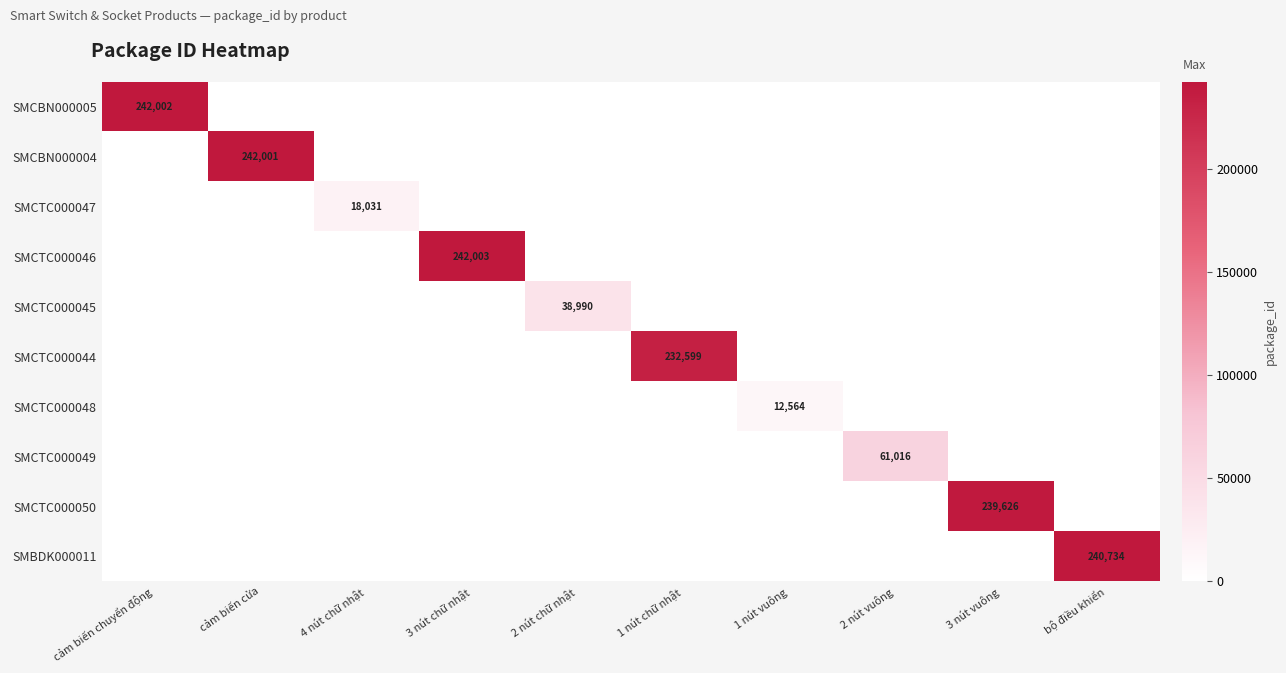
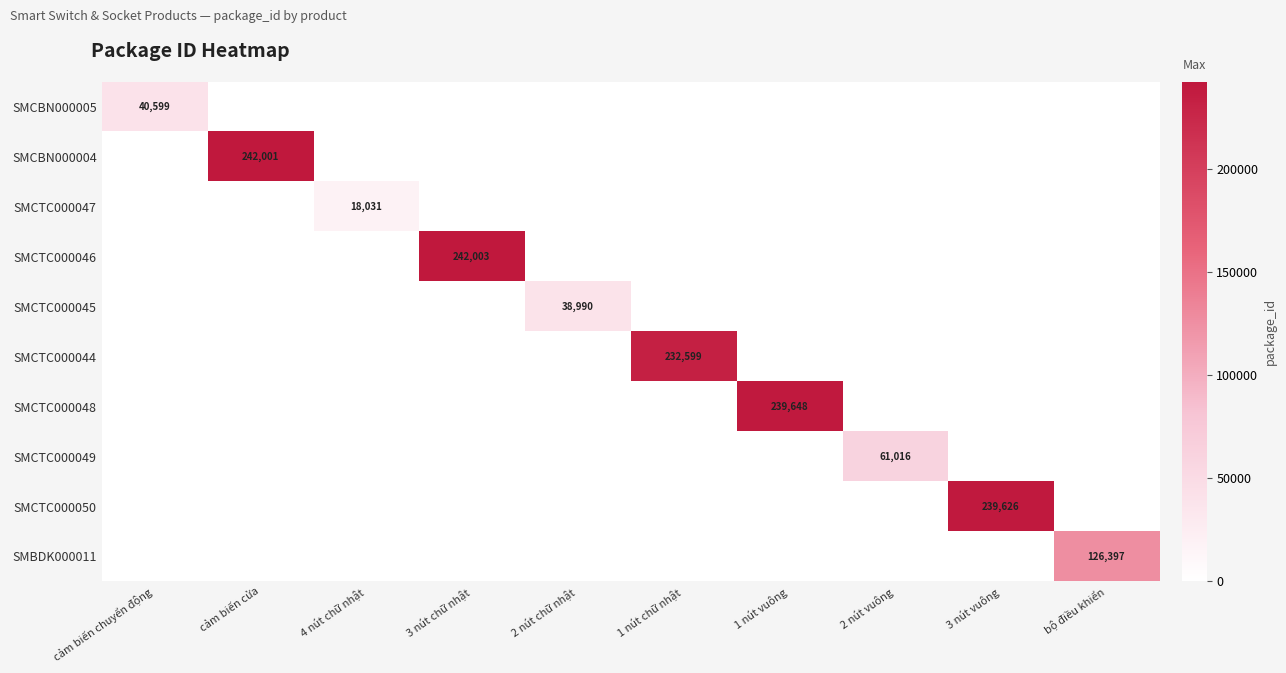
SMCBN000005, cảm biến chuyển động: 242,002 -> 40,599
SMCTC000048, 1 nút vuông: 12,564 -> 239,648
SMBDK000011, bộ điều khiển: 240,734 -> 126,397
